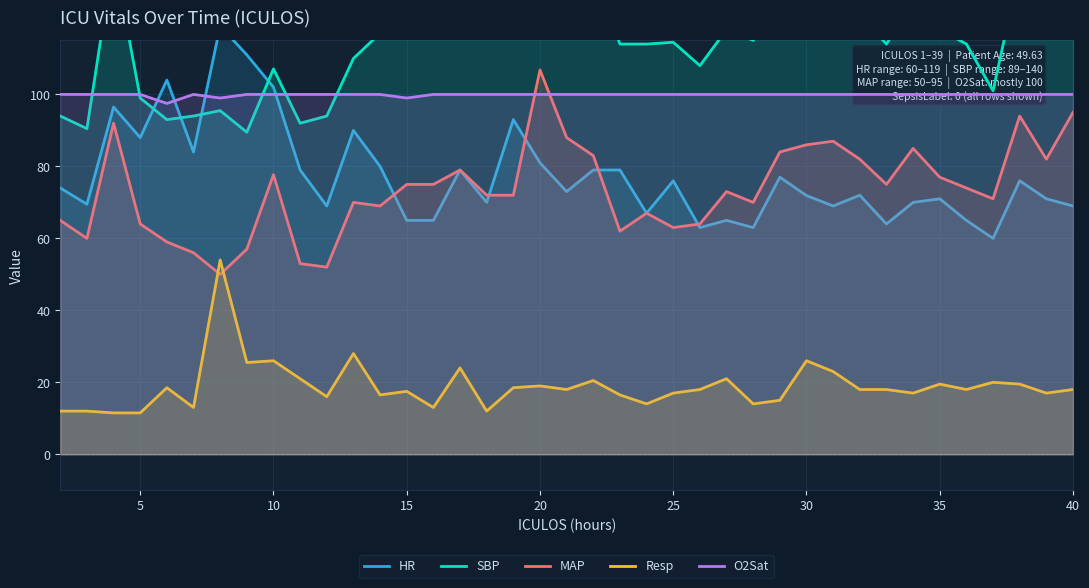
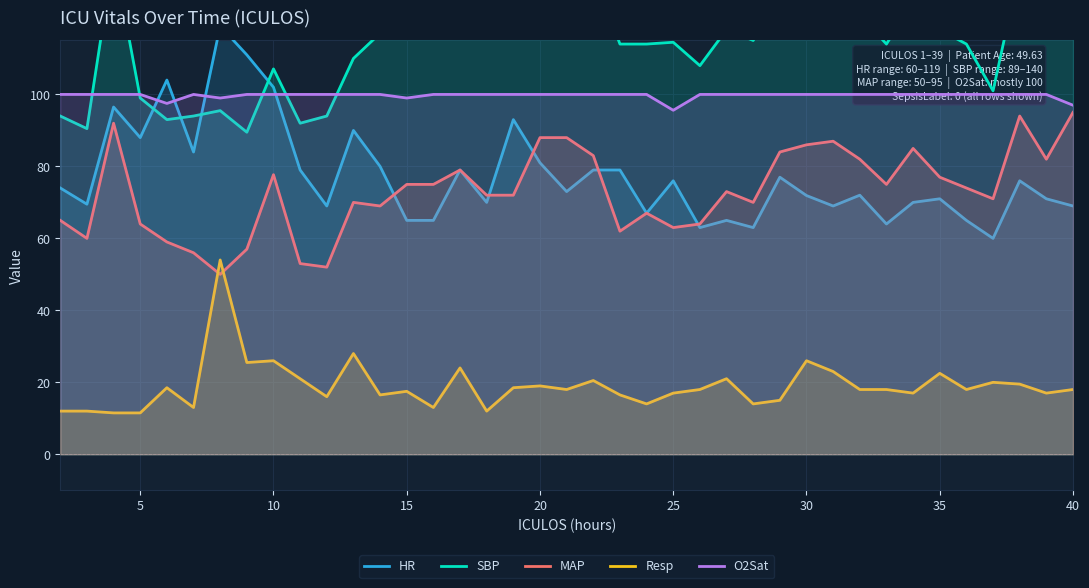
MAP, 20: 107 -> 88
O2Sat, 25: 100 -> 96
Resp, 35: 20 -> 23
O2Sat, 40: 100 -> 97
